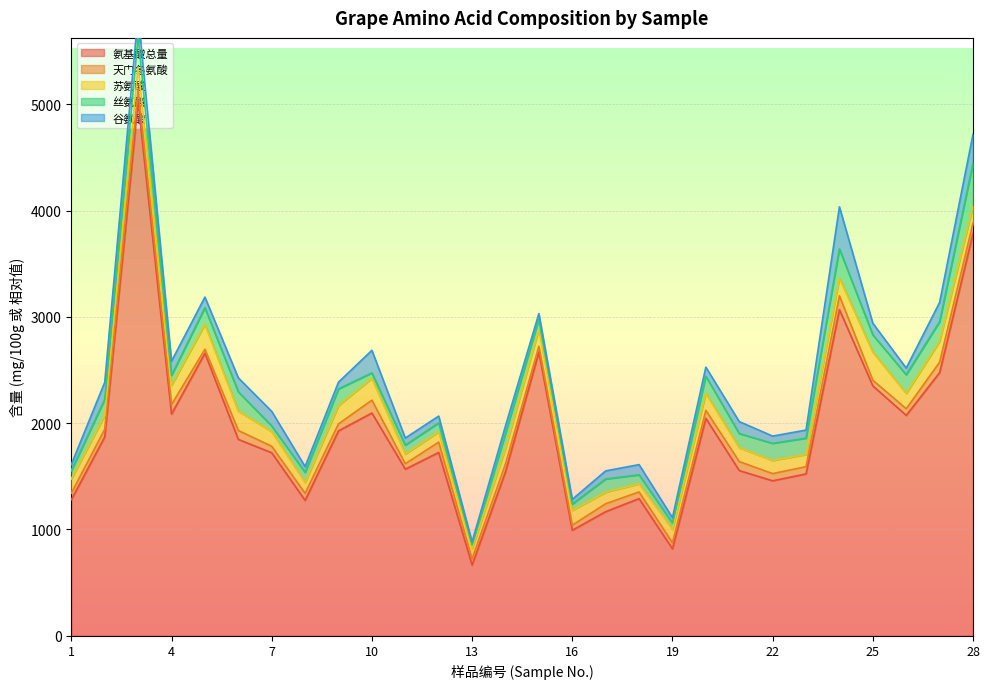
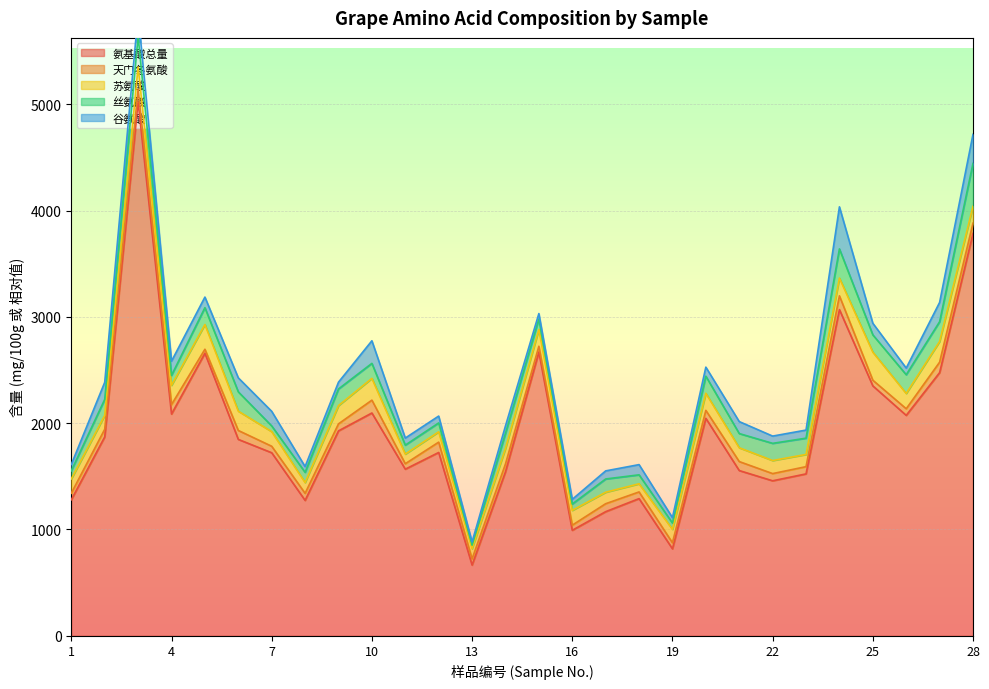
丝氨酸, 10: 50 -> 140
